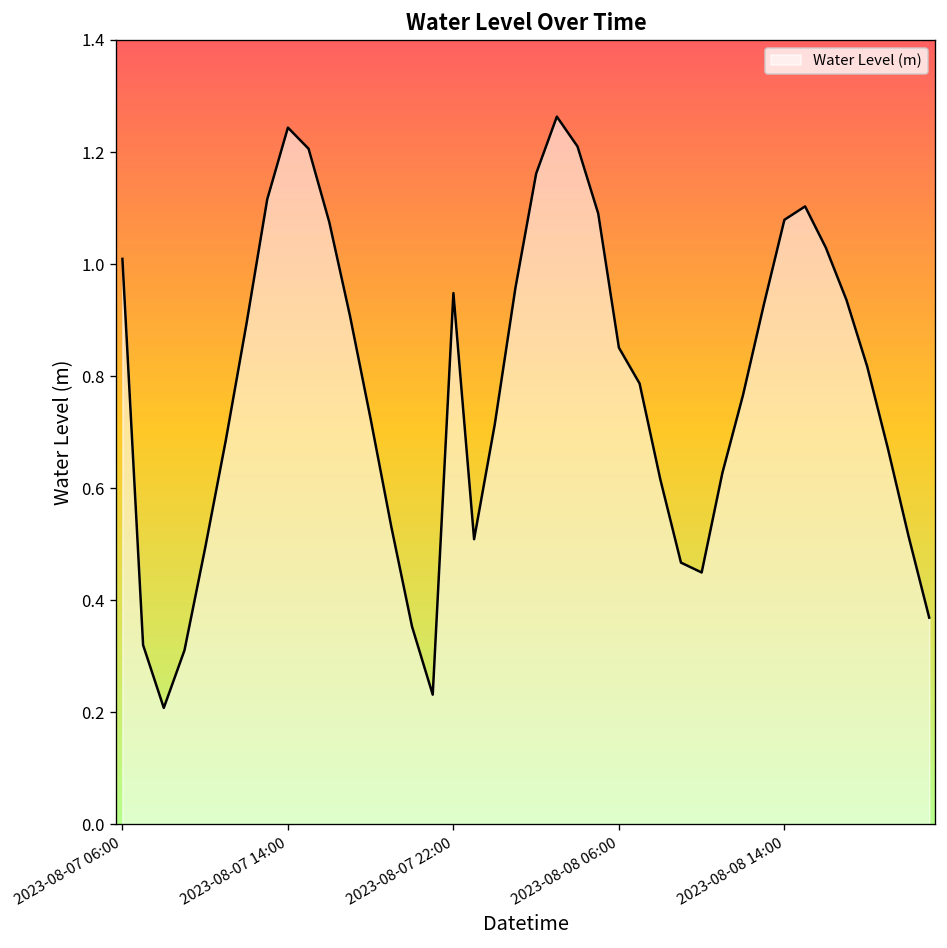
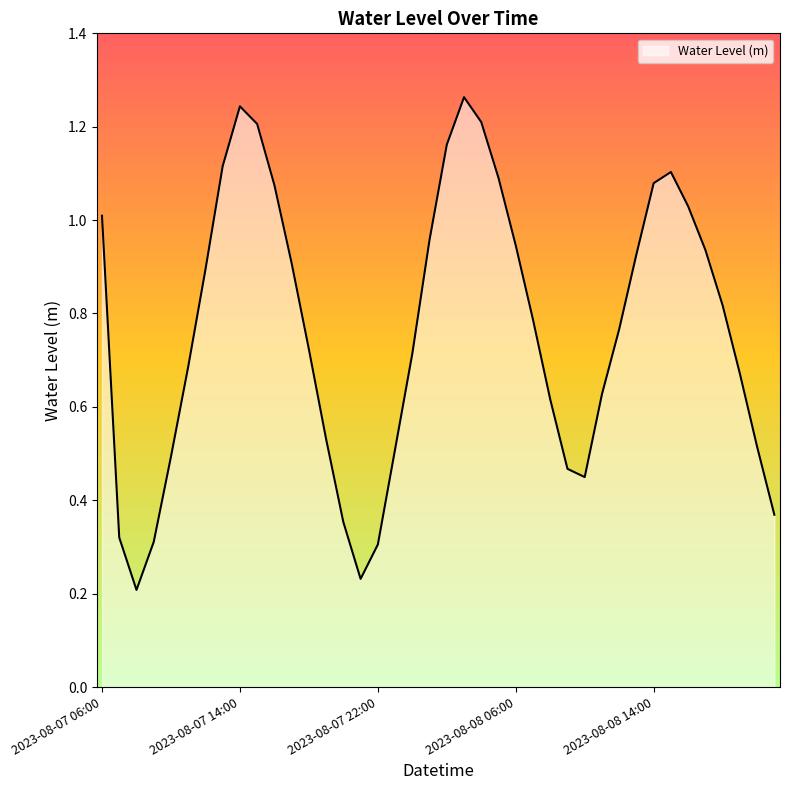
2023-08-07 22:00: 0.95 -> 0.31
2023-08-08 06:00: 0.85 -> 0.95
